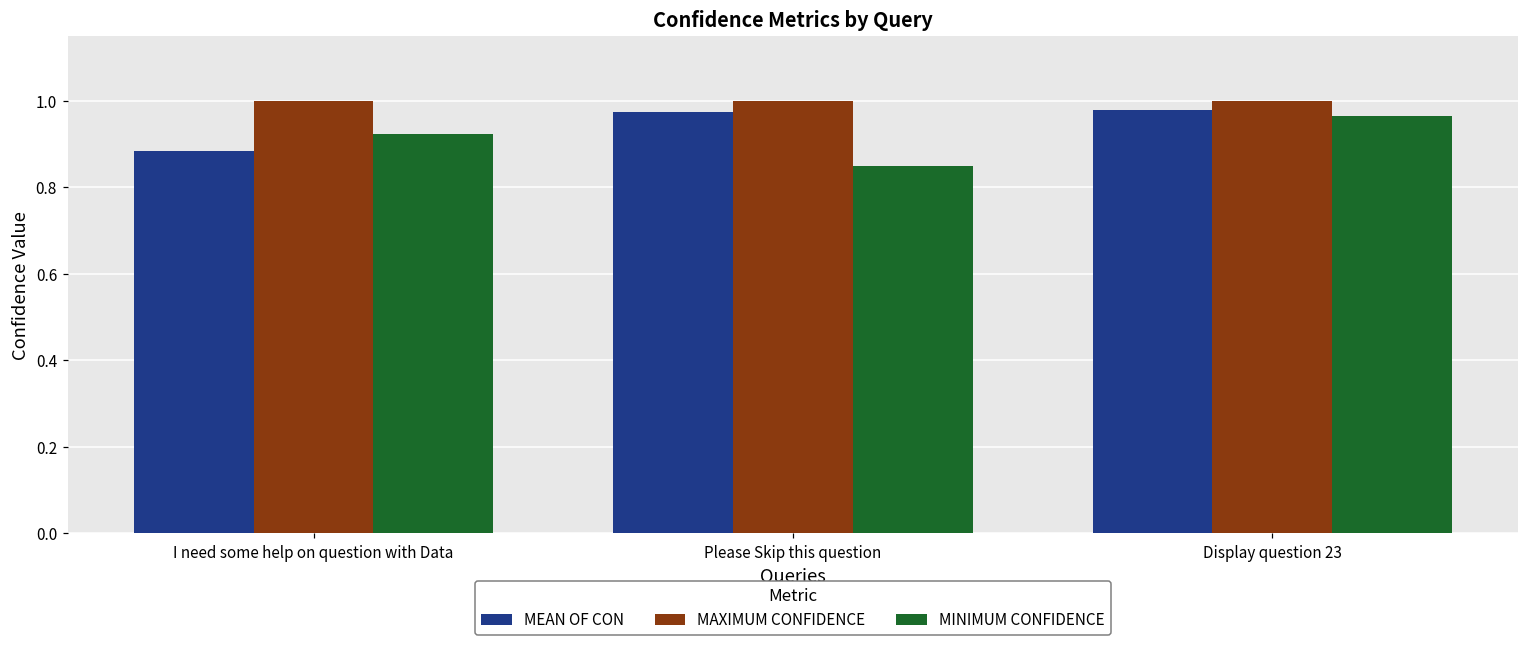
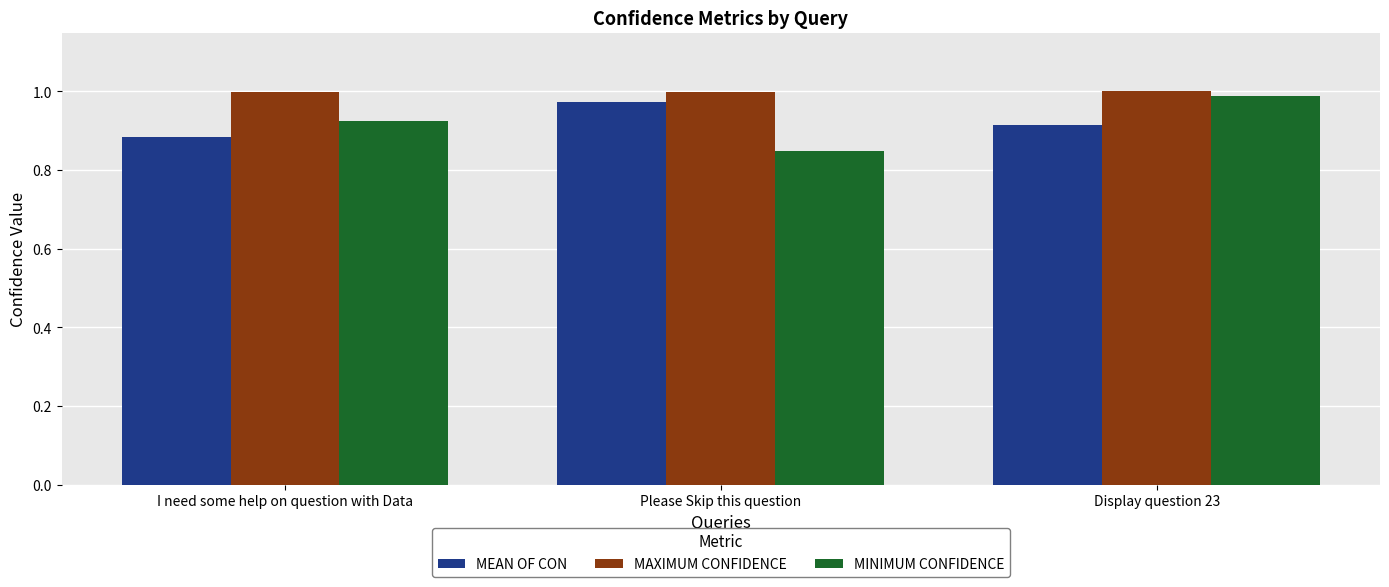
MEAN OF CON, Display question 23: 0.98 -> 0.91
MINIMUM CONFIDENCE, Display question 23: 0.96 -> 0.99
